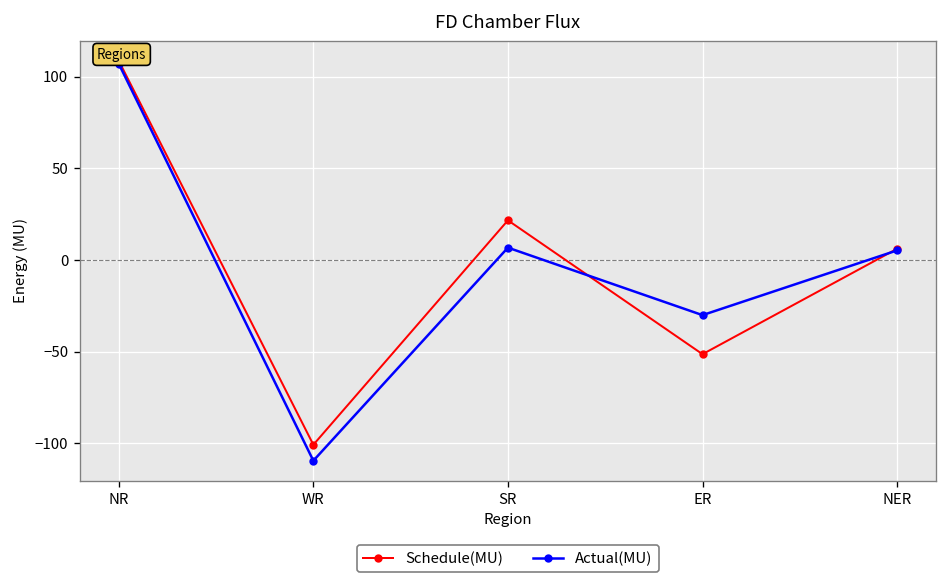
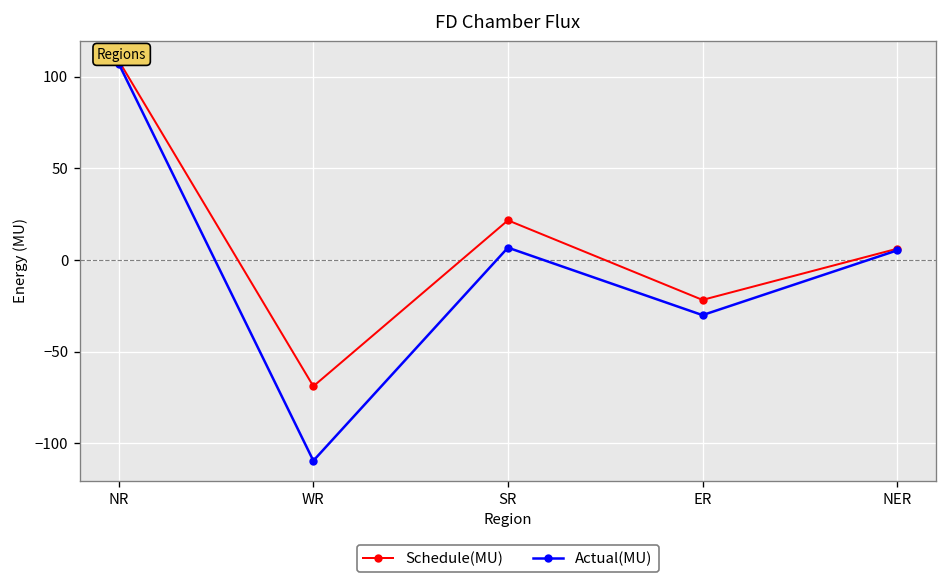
Schedule(MU), WR: -101 -> -69
Schedule(MU), ER: -51 -> -22
